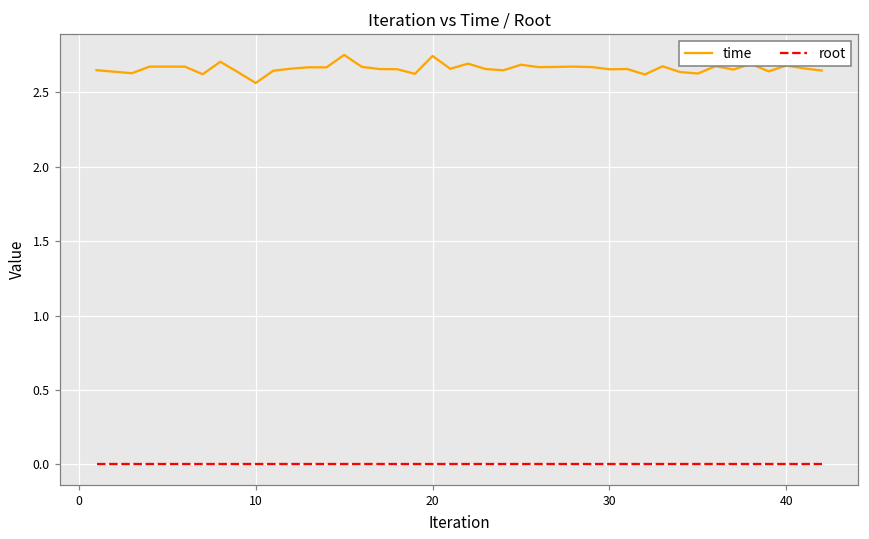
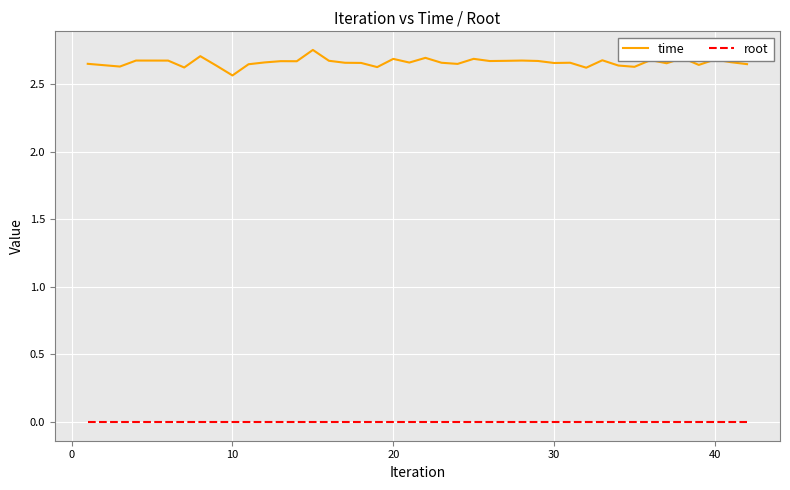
time, 20: 2.74 -> 2.69
